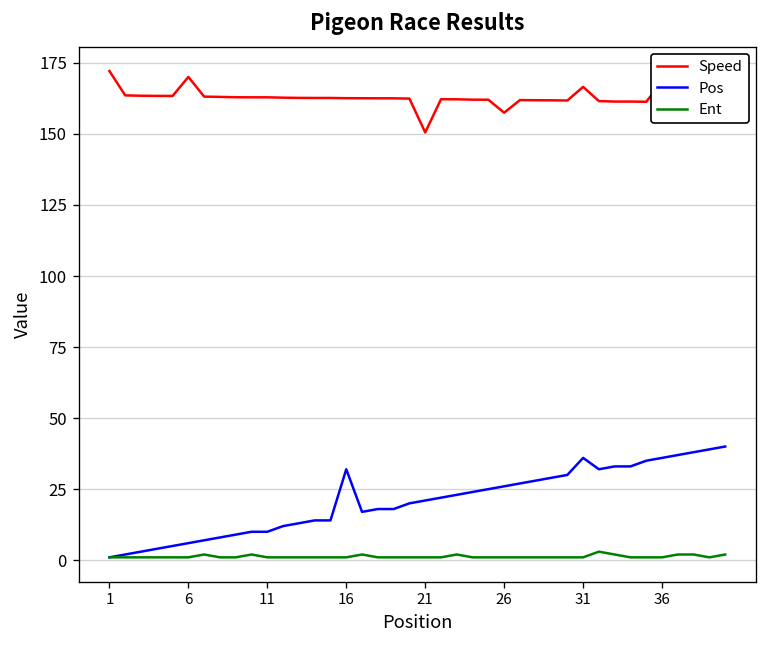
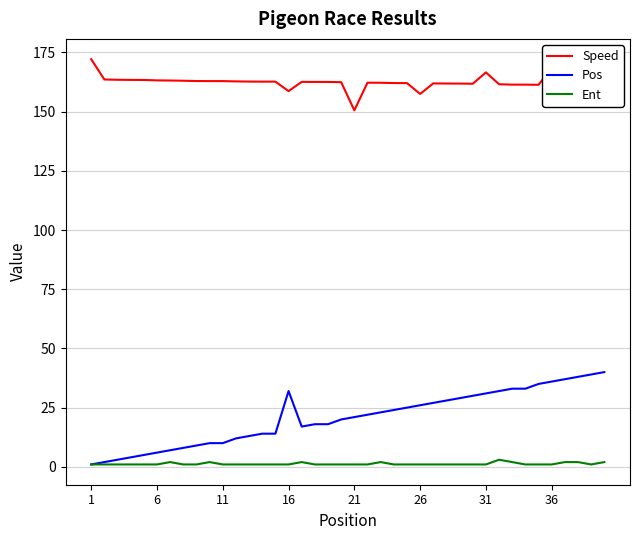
Speed, 6: 170 -> 163
Speed, 16: 163 -> 159
Pos, 31: 36 -> 31
